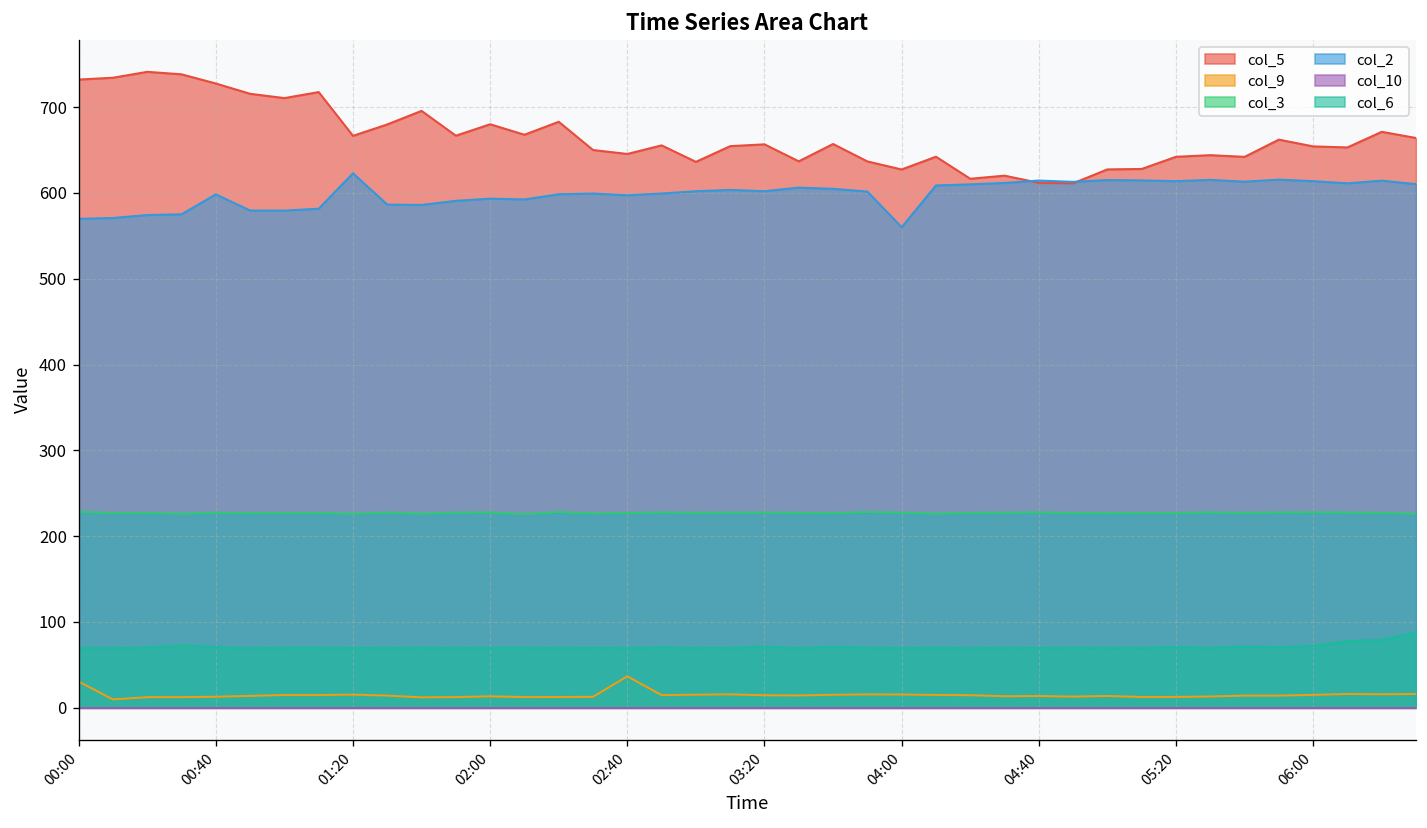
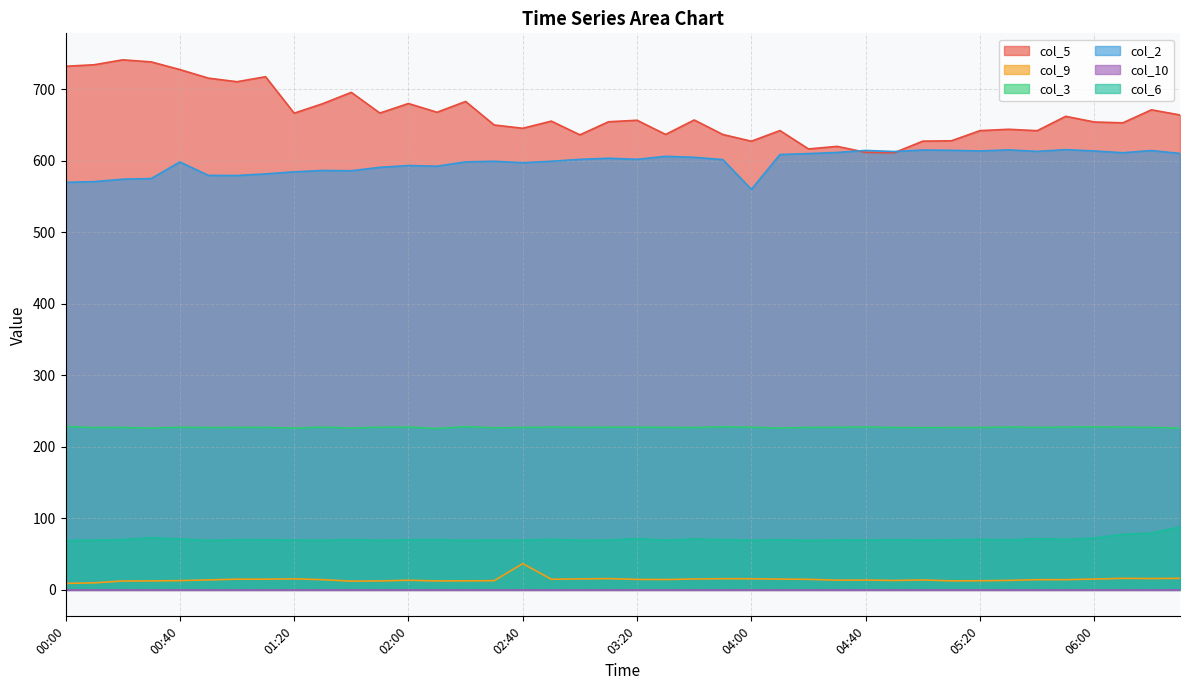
col_9, 00:00: 30 -> 10
col_2, 01:20: 620 -> 580
